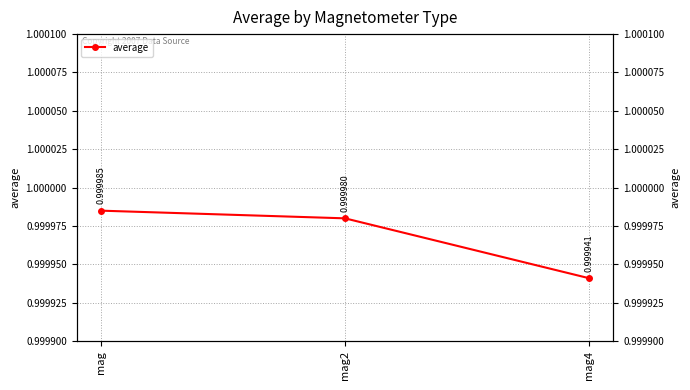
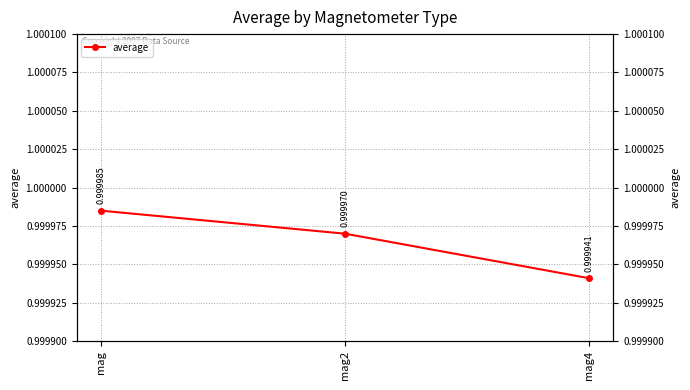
mag2: 0.999980 -> 0.999970
